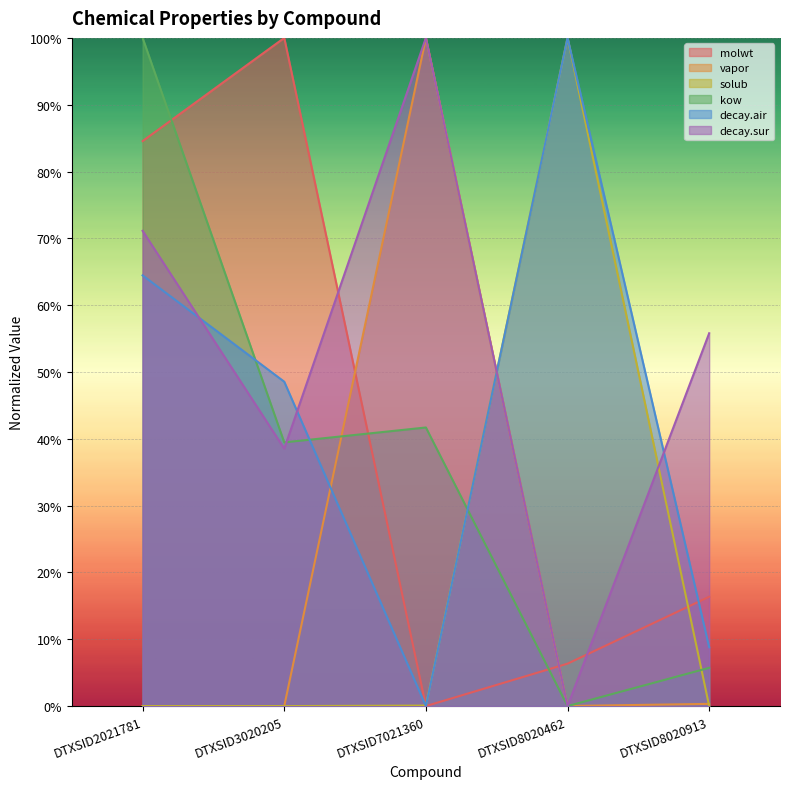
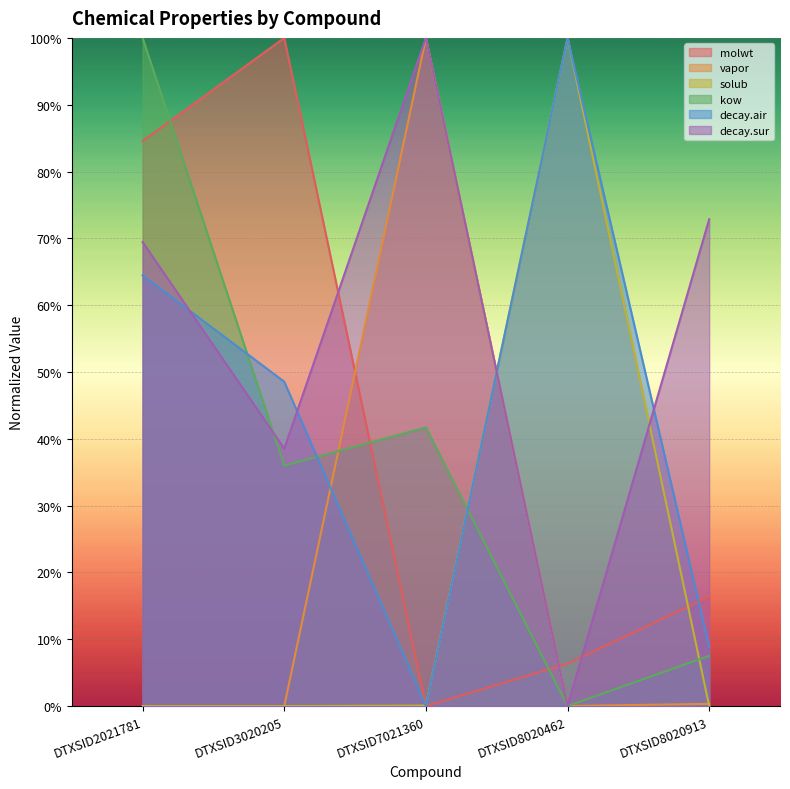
decay.sur, DTXSID2021781: 71% -> 69%
kow, DTXSID3020205: 39% -> 36%
kow, DTXSID8020913: 6% -> 8%
decay.sur, DTXSID8020913: 56% -> 73%
